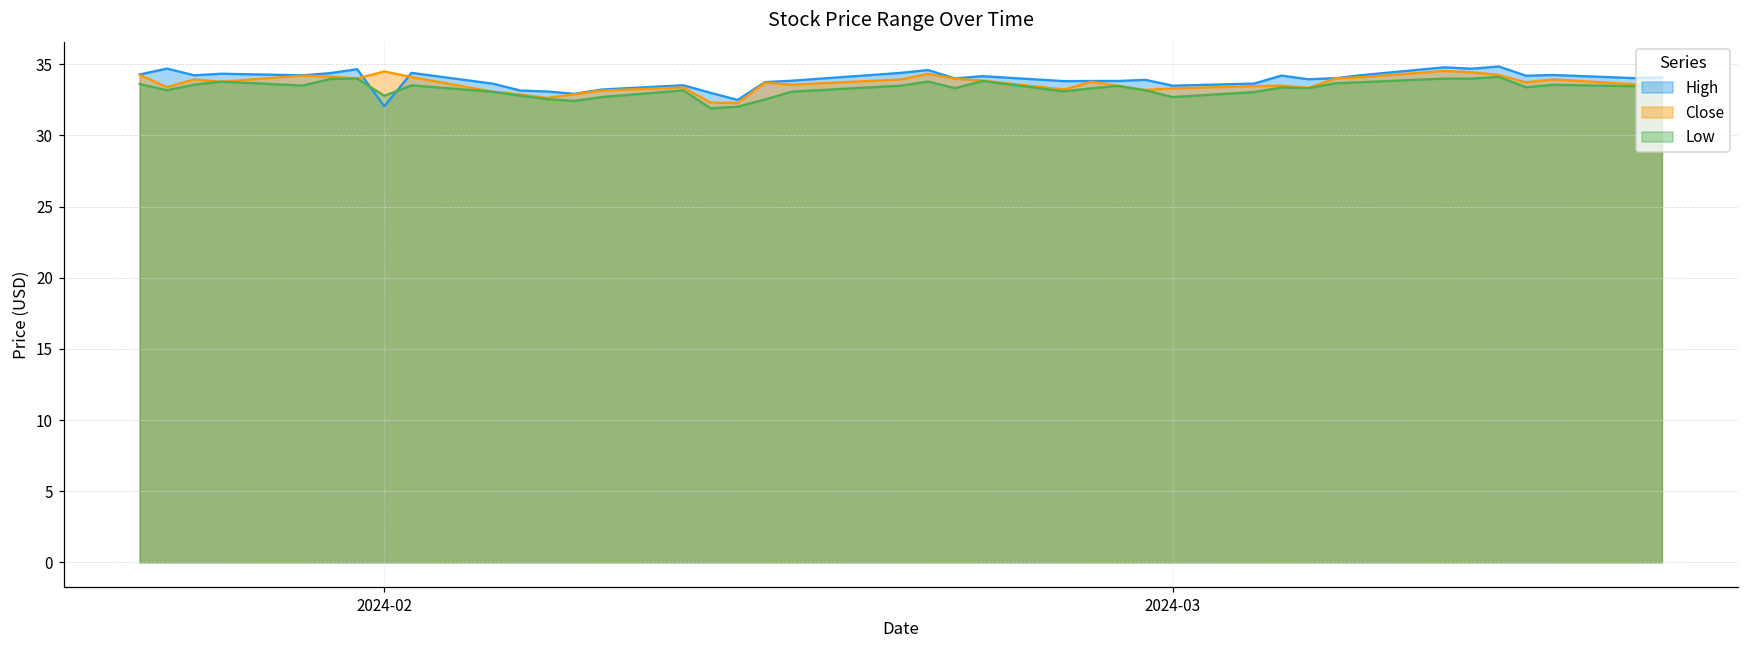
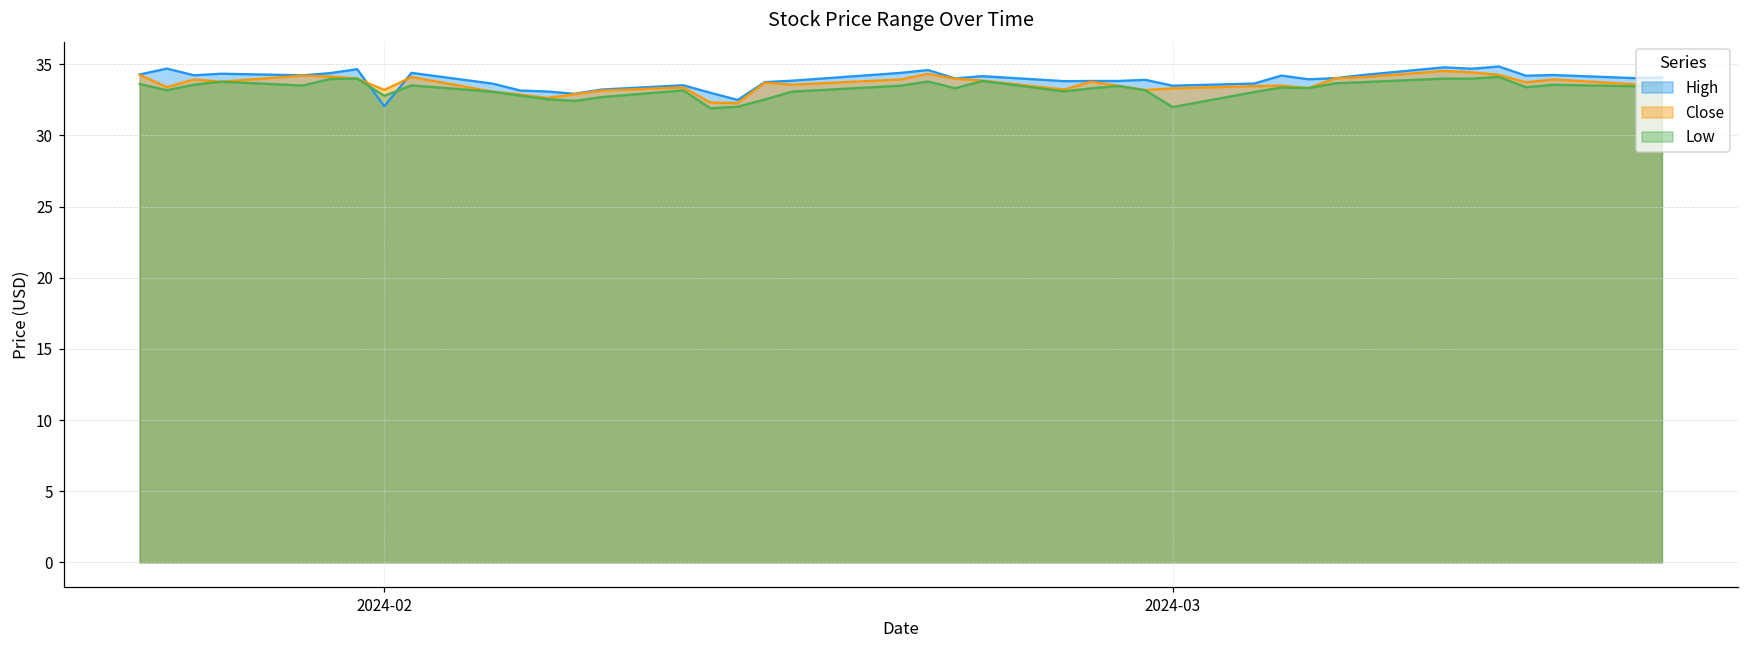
Close, 2024-02: 34.5 -> 33.2
Low, 2024-03: 32.7 -> 32.0
